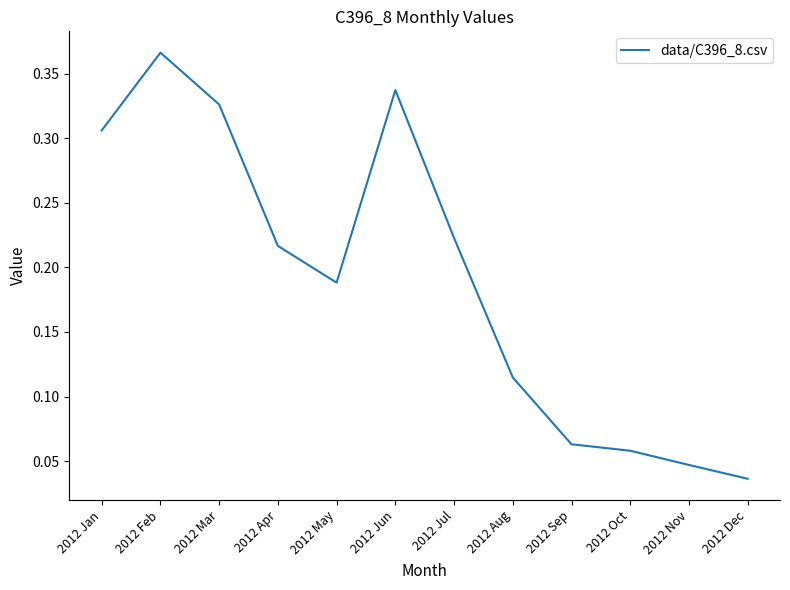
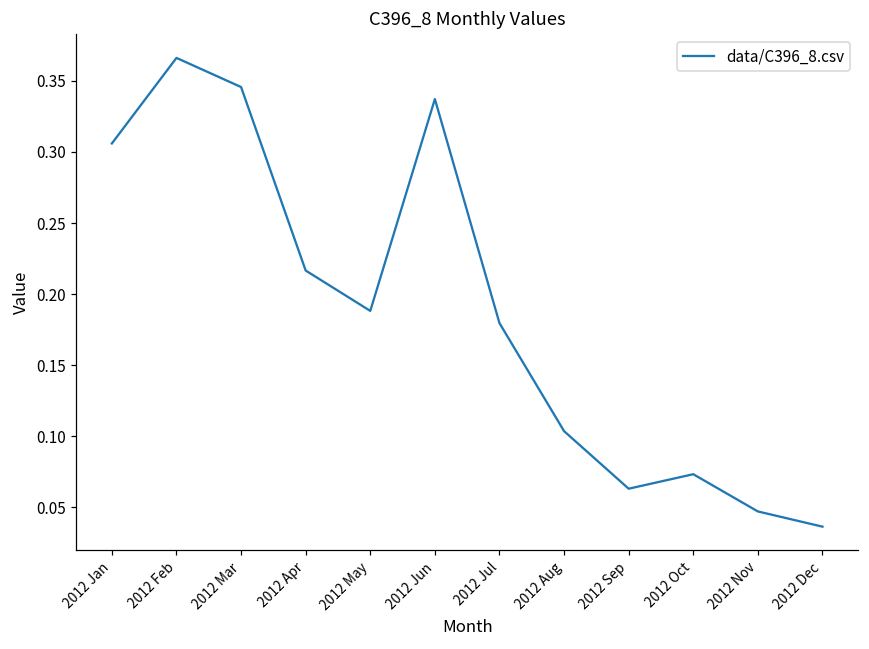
2012 Mar: 0.326 -> 0.346
2012 Jul: 0.223 -> 0.180
2012 Aug: 0.115 -> 0.104
2012 Oct: 0.058 -> 0.073
